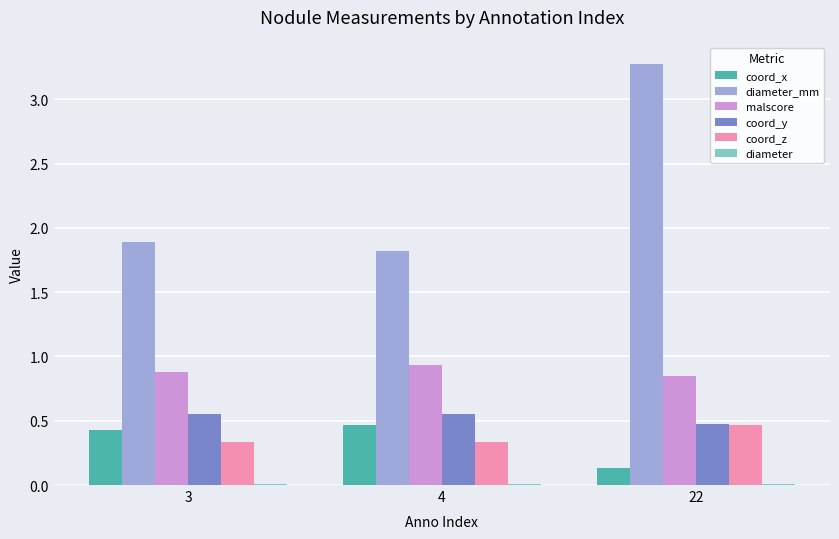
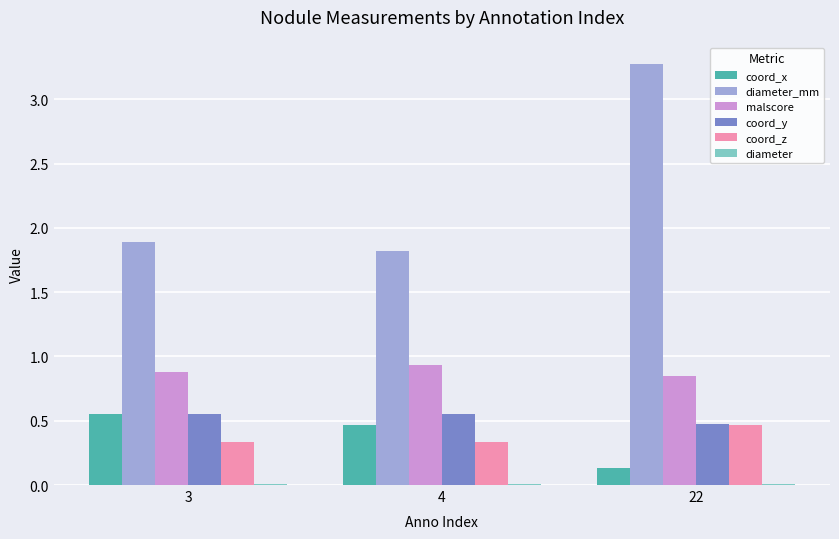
coord_x, 3: 0.43 -> 0.55
